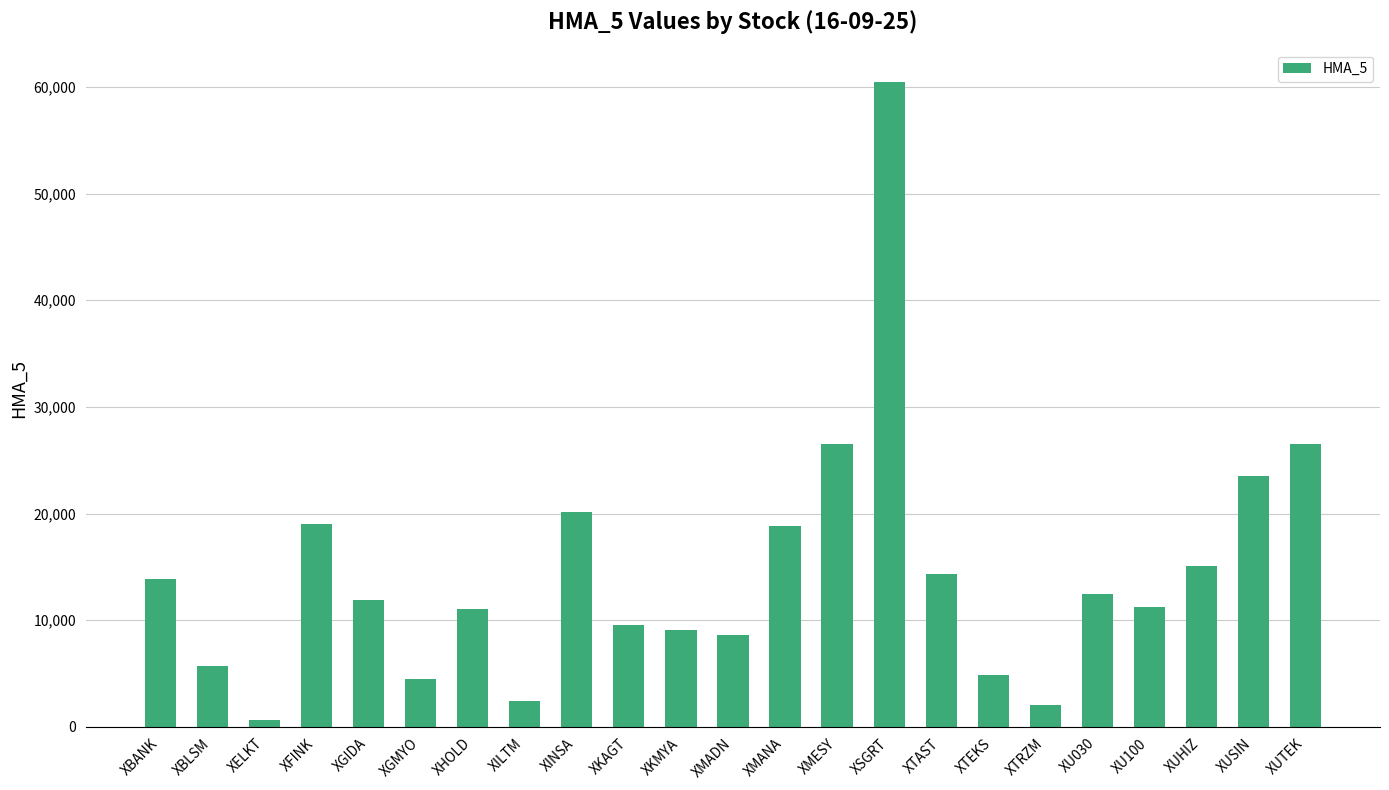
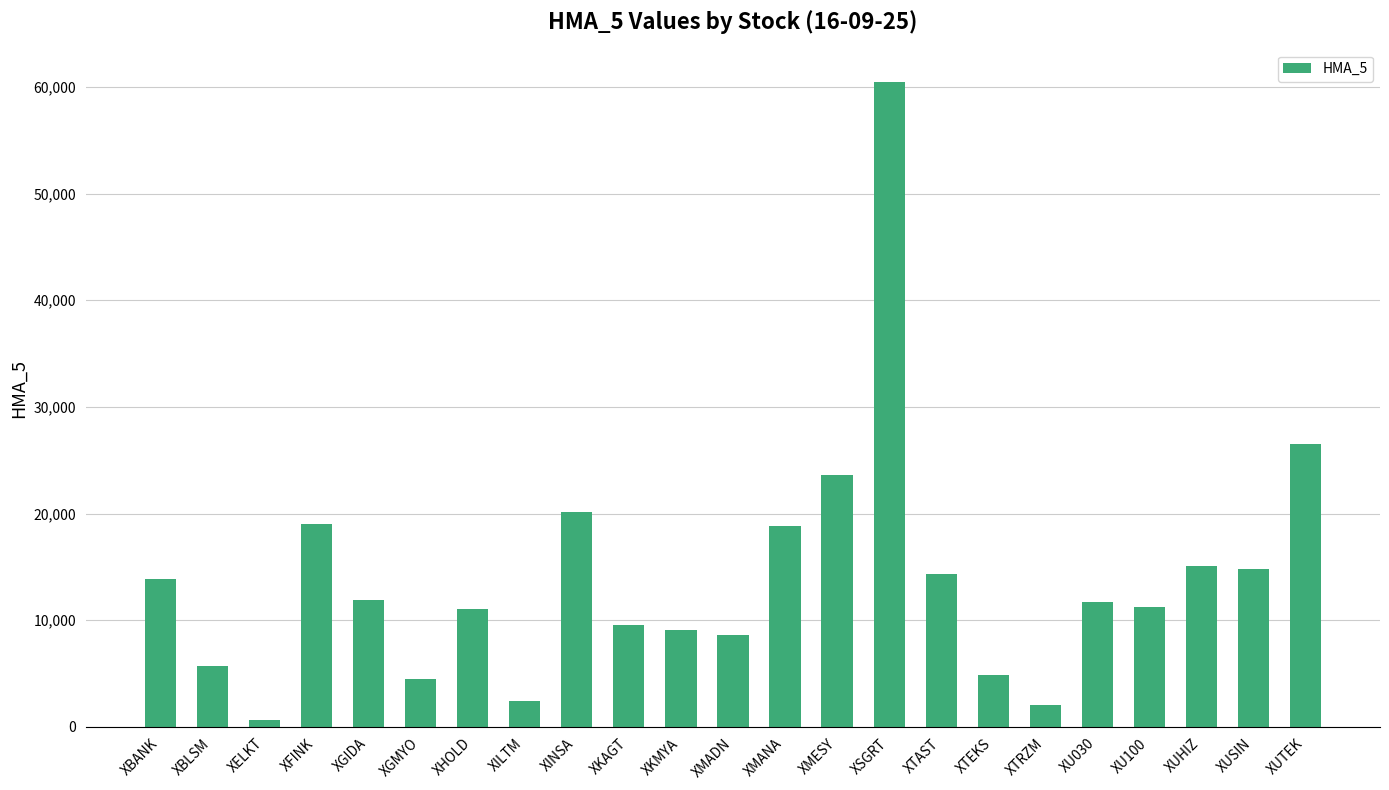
XMESY: 26,500 -> 23,700
XU030: 12,500 -> 11,700
XUSIN: 23,500 -> 14,800
